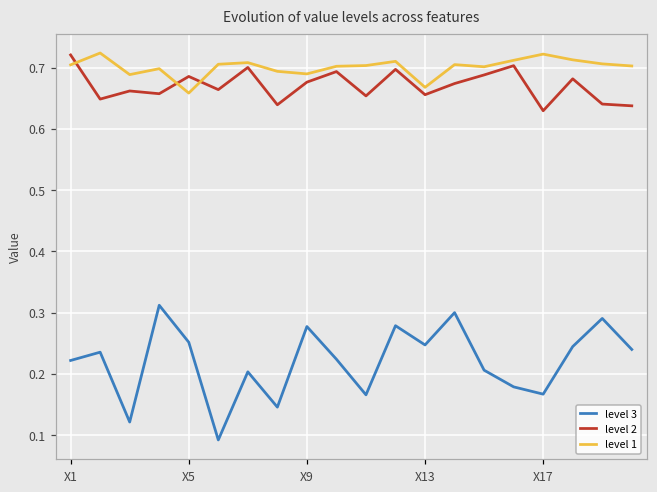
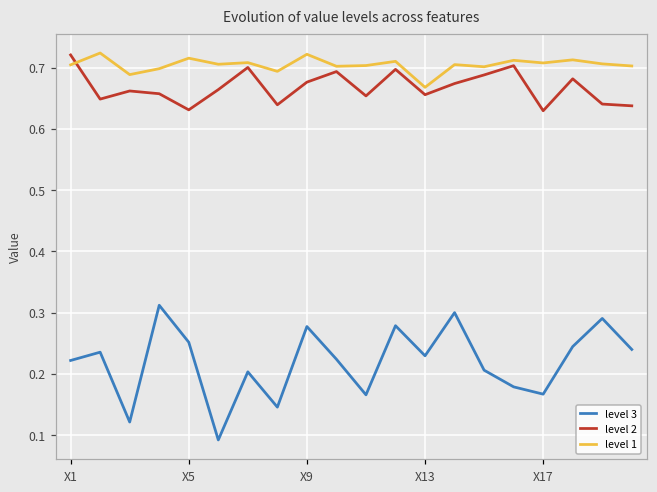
level 2, X5: 0.69 -> 0.63
level 1, X5: 0.66 -> 0.72
level 1, X9: 0.69 -> 0.72
level 3, X13: 0.25 -> 0.23
level 1, X17: 0.72 -> 0.71
